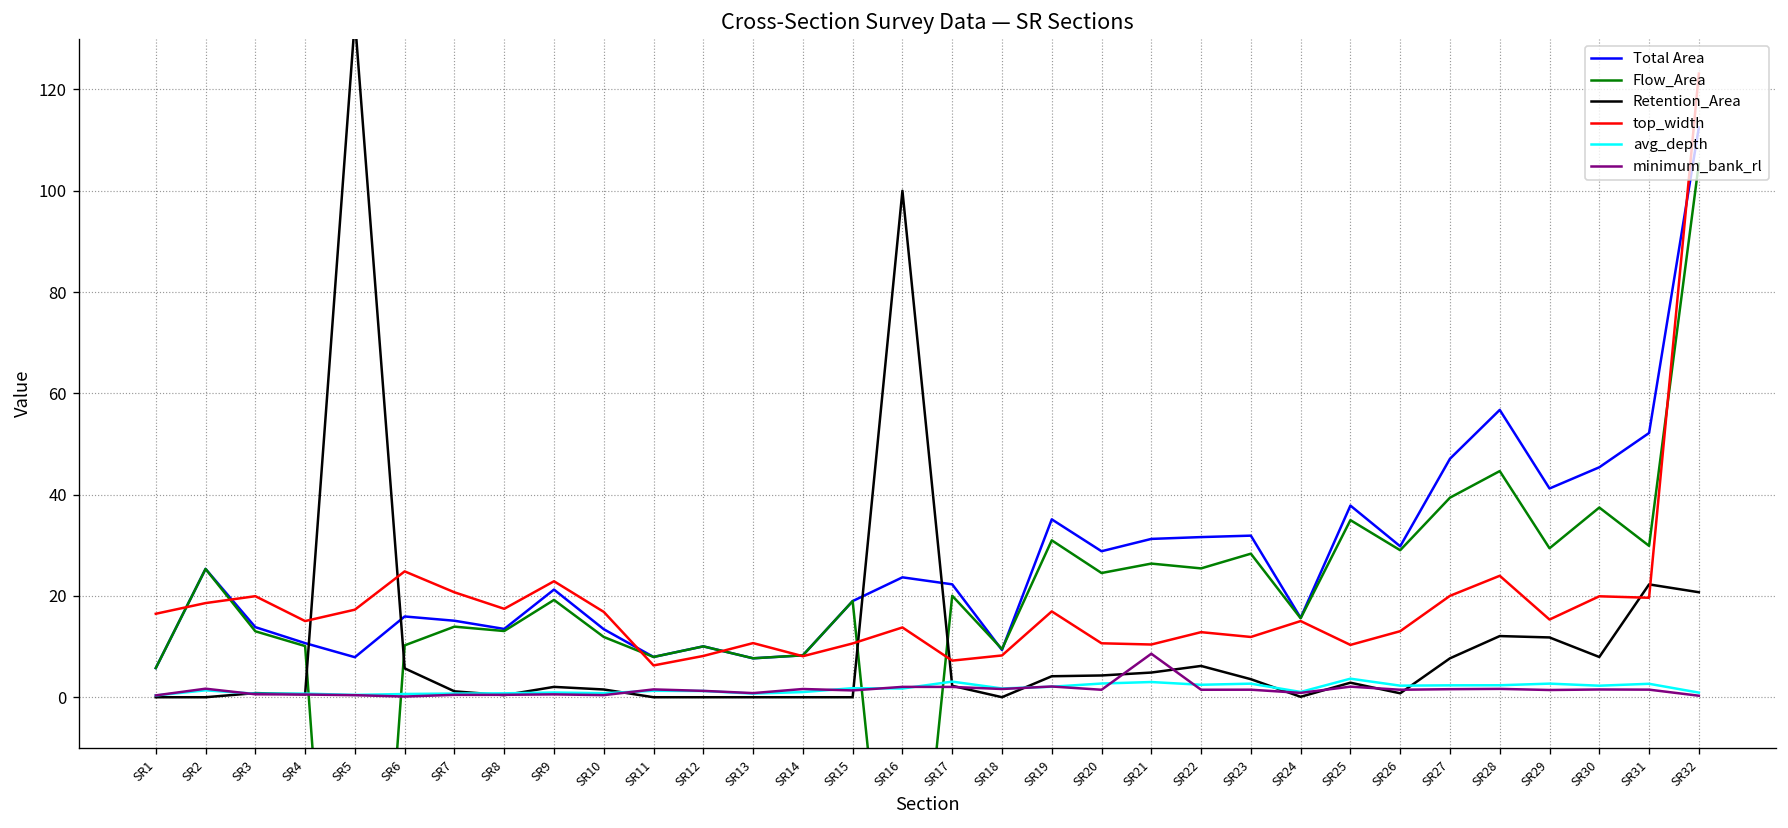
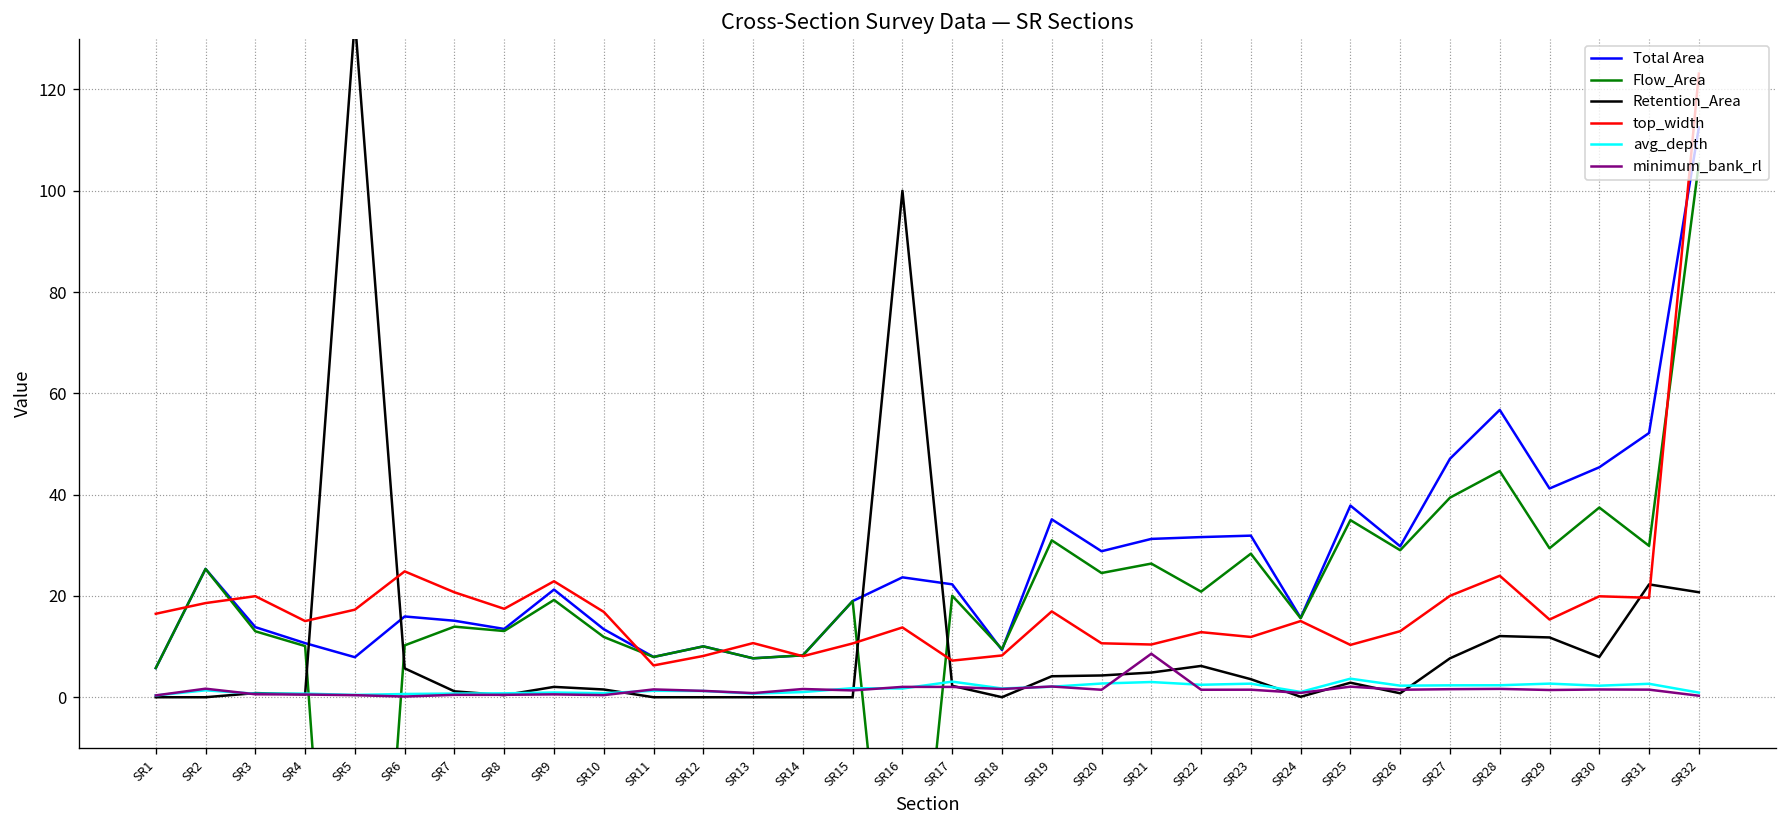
Flow_Area, SR22: 25 -> 21
